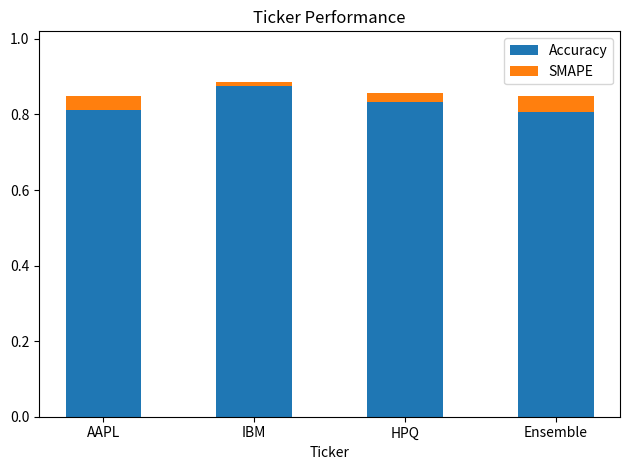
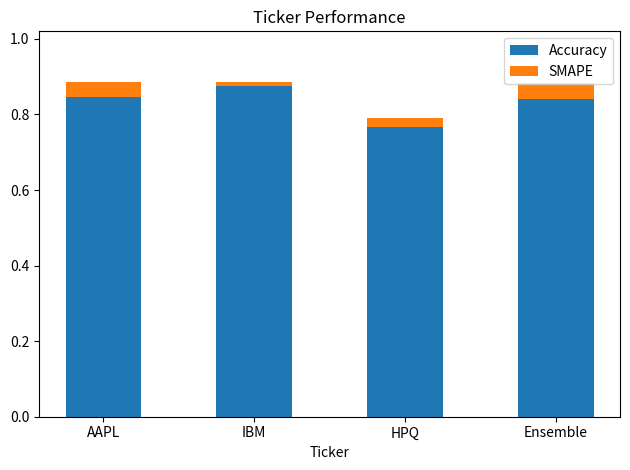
Accuracy, AAPL: 0.81 -> 0.85
Accuracy, HPQ: 0.83 -> 0.77
Accuracy, Ensemble: 0.81 -> 0.84
